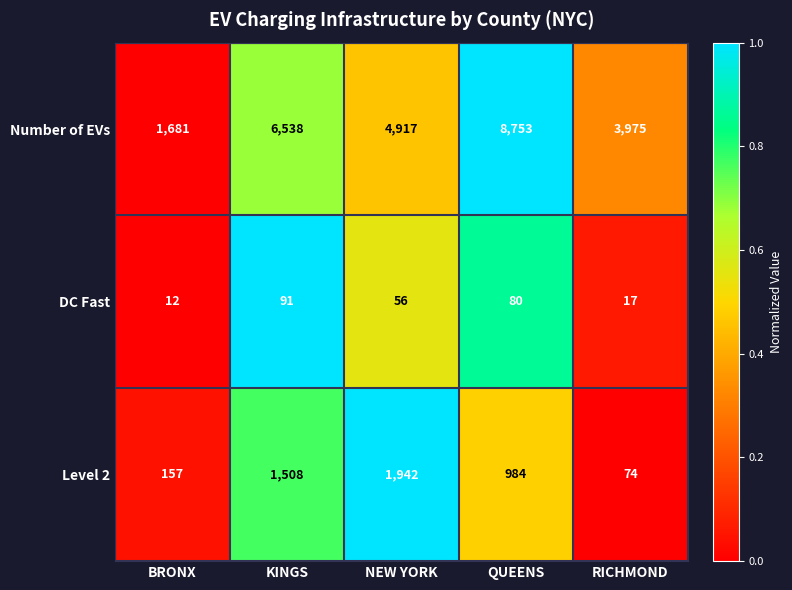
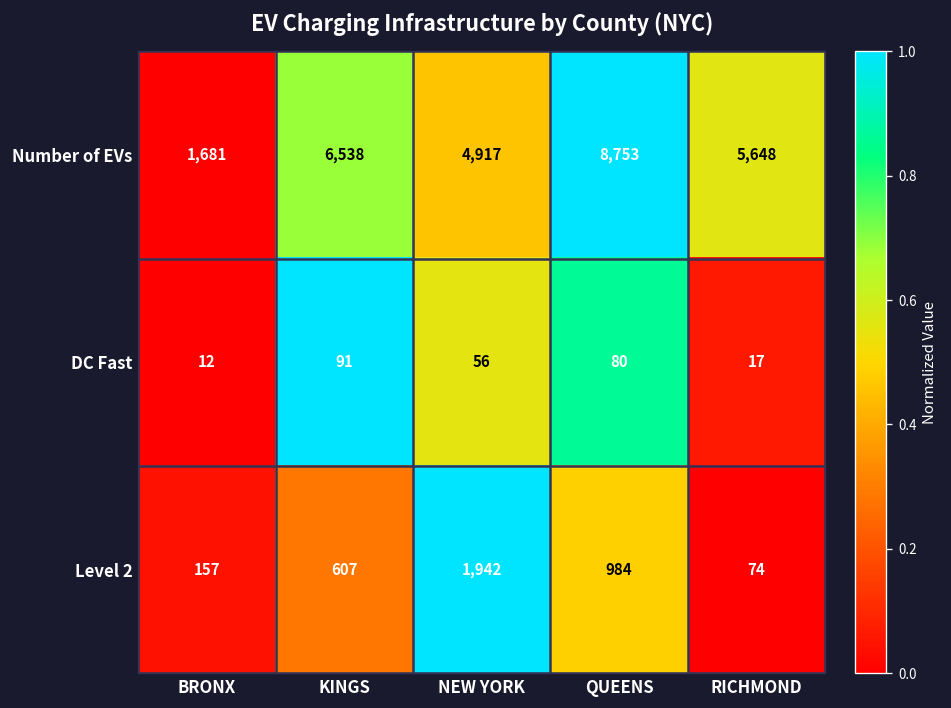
Number of EVs, RICHMOND: 3,975 -> 5,648
Level 2, KINGS: 1,508 -> 607
